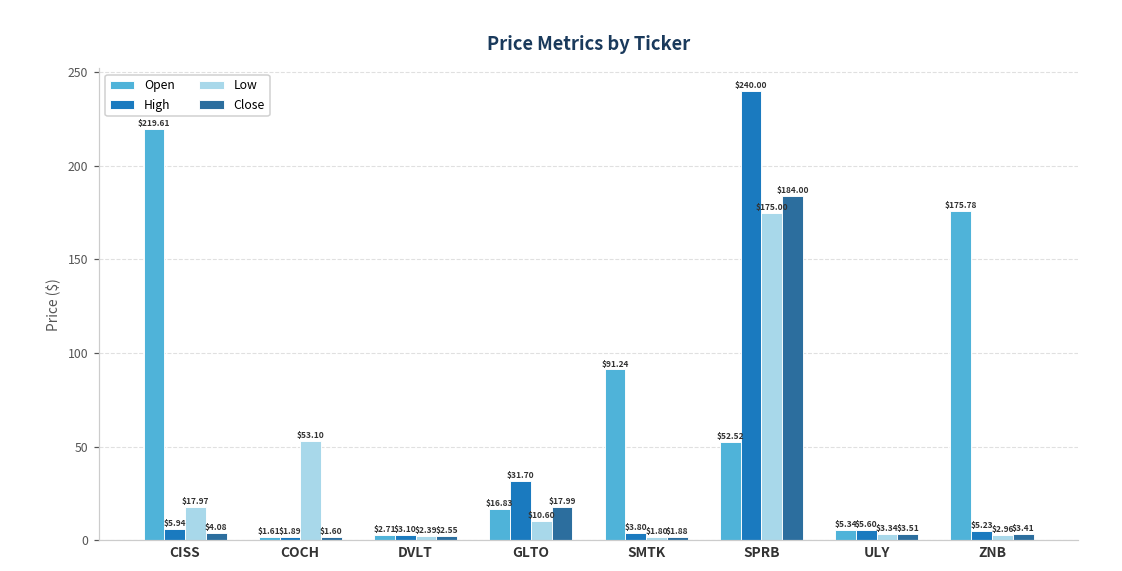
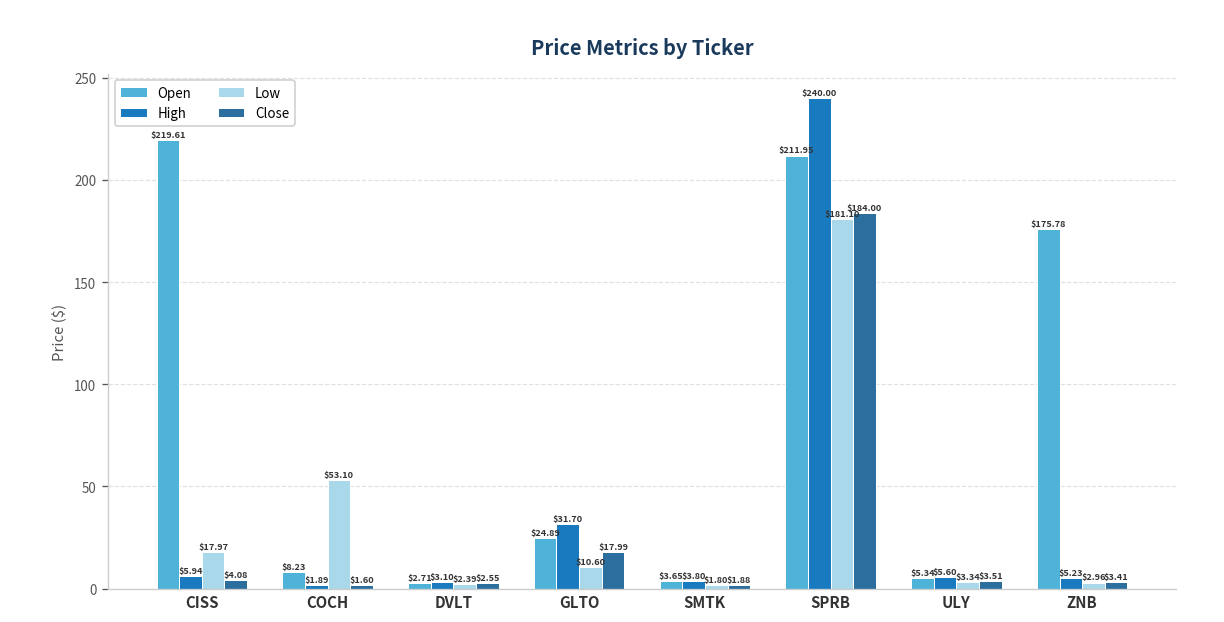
Open, COCH: $1.61 -> $8.23
Open, GLTO: $16.83 -> $24.89
Open, SMTK: $91.24 -> $3.65
Open, SPRB: $52.52 -> $211.95
Low, SPRB: $175.00 -> $181.10
